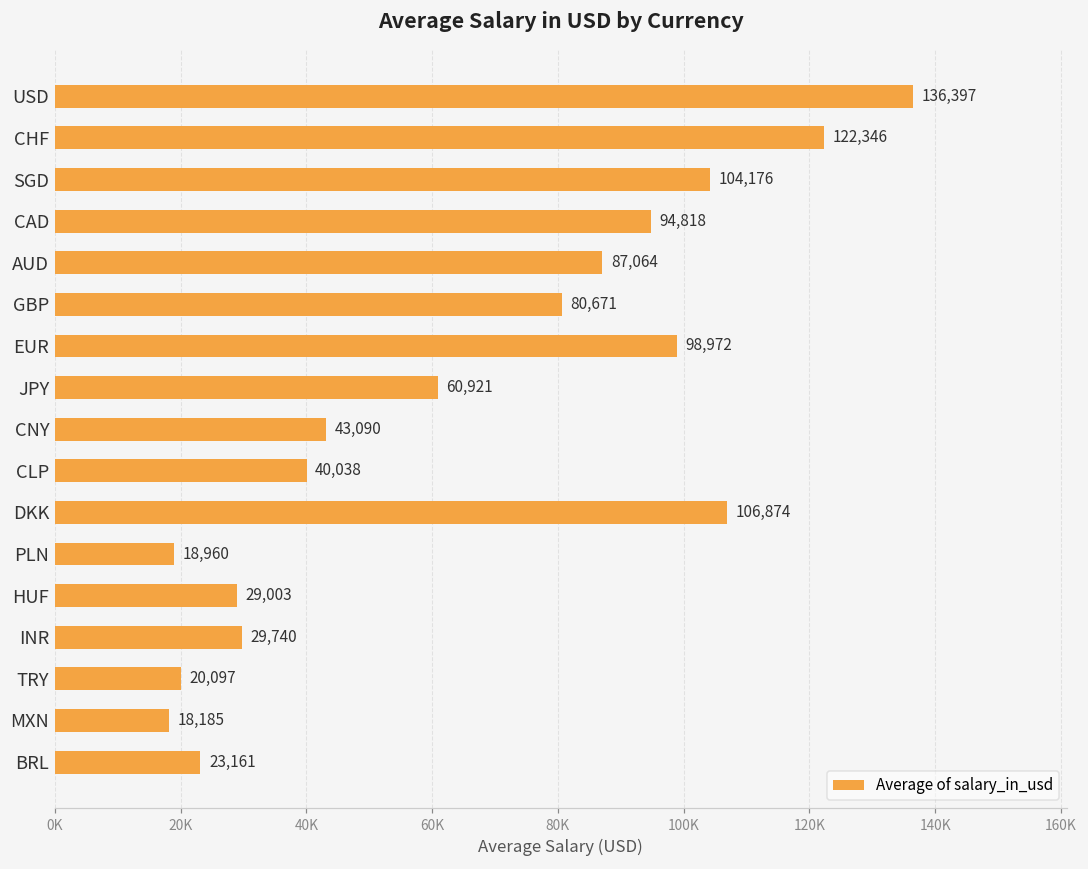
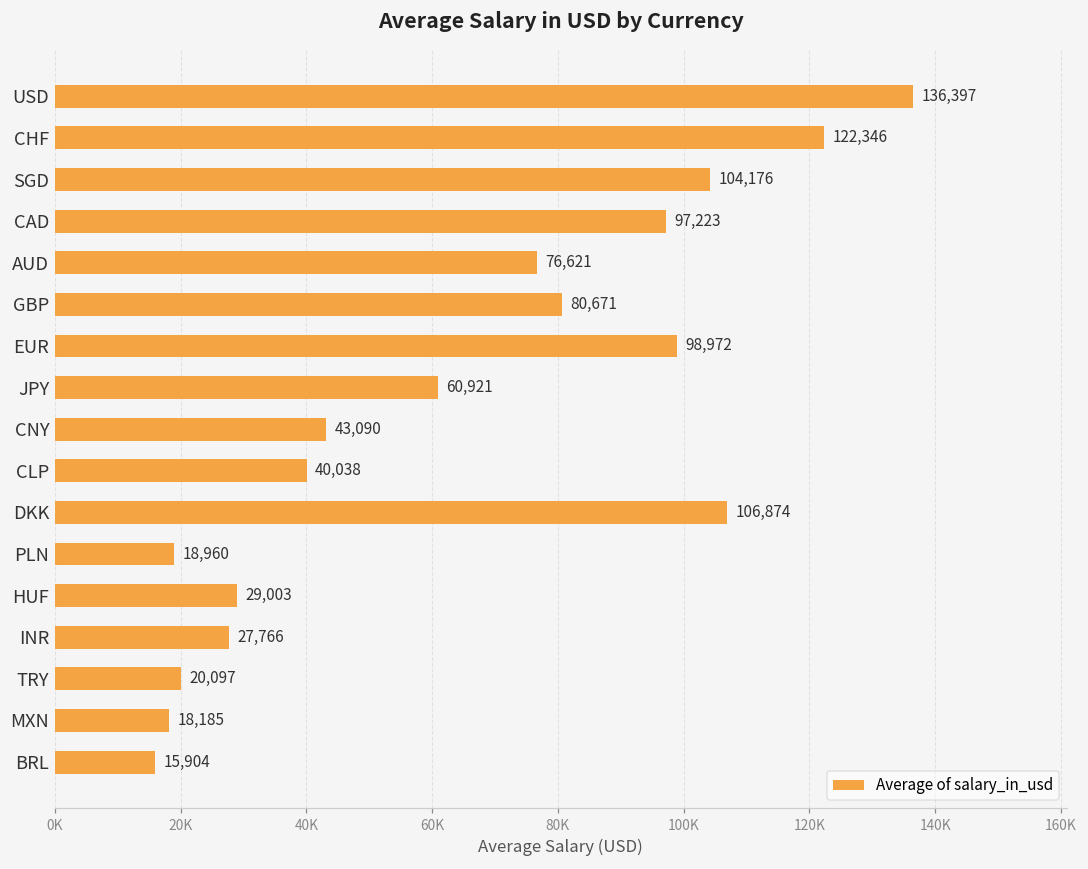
CAD: 94,818 -> 97,223
AUD: 87,064 -> 76,621
INR: 29,740 -> 27,766
BRL: 23,161 -> 15,904
